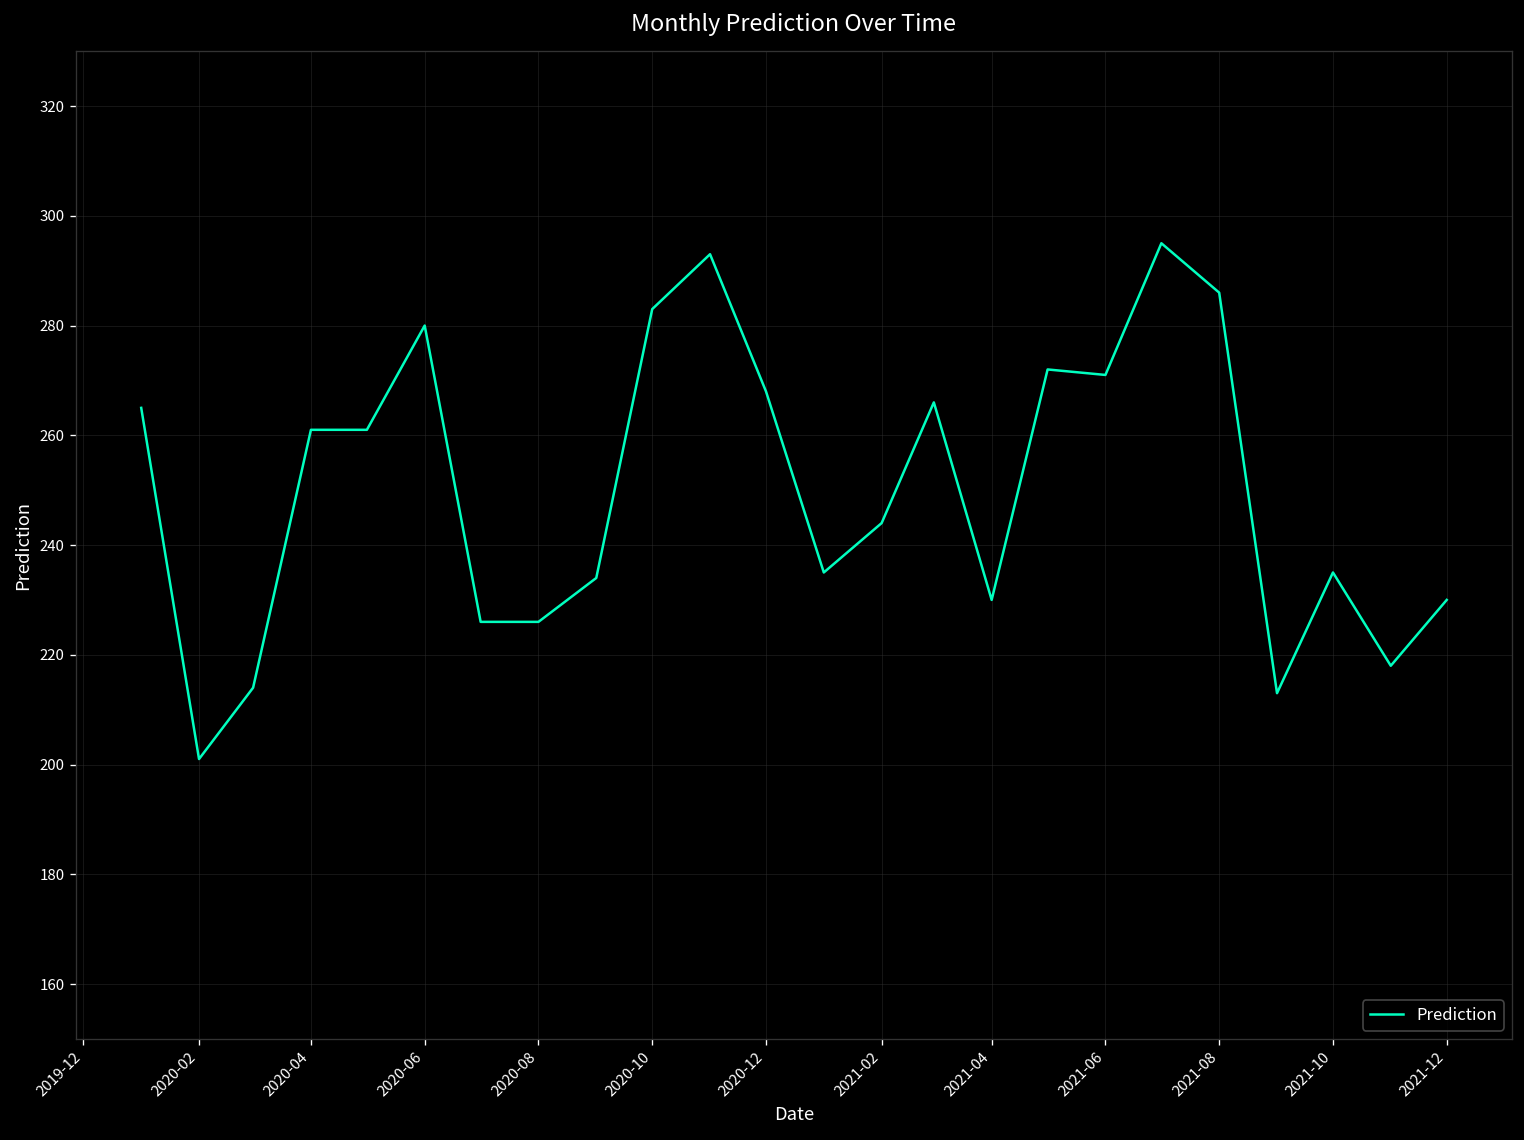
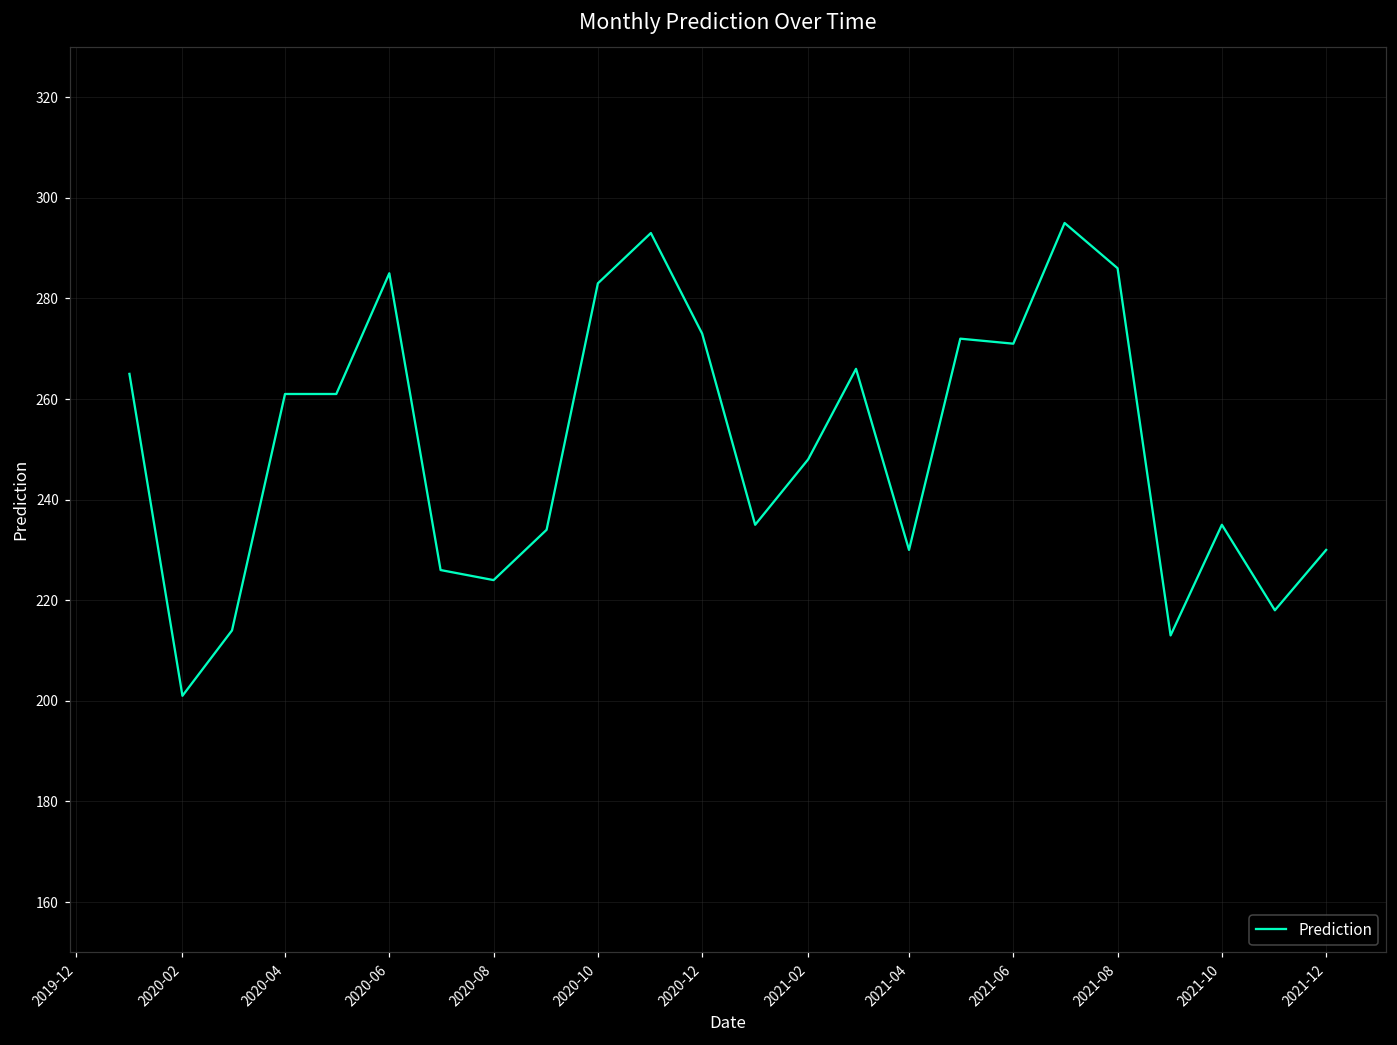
2020-06: 280 -> 285
2020-08: 226 -> 224
2020-12: 268 -> 273
2021-02: 244 -> 248
